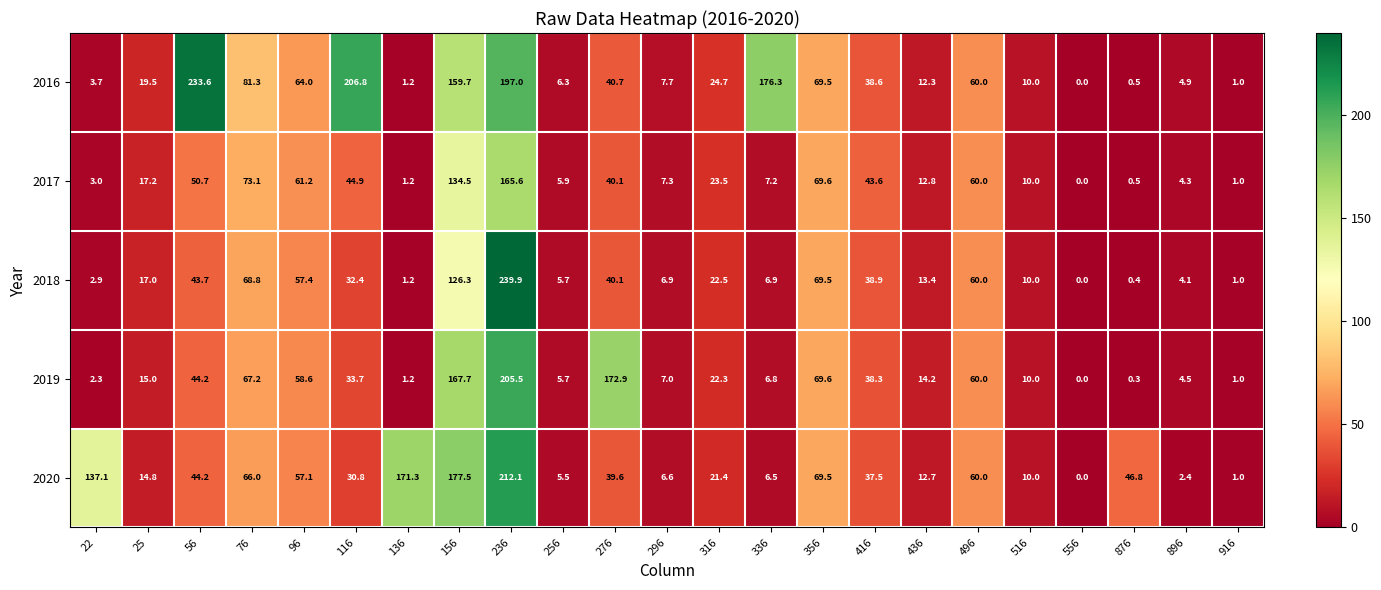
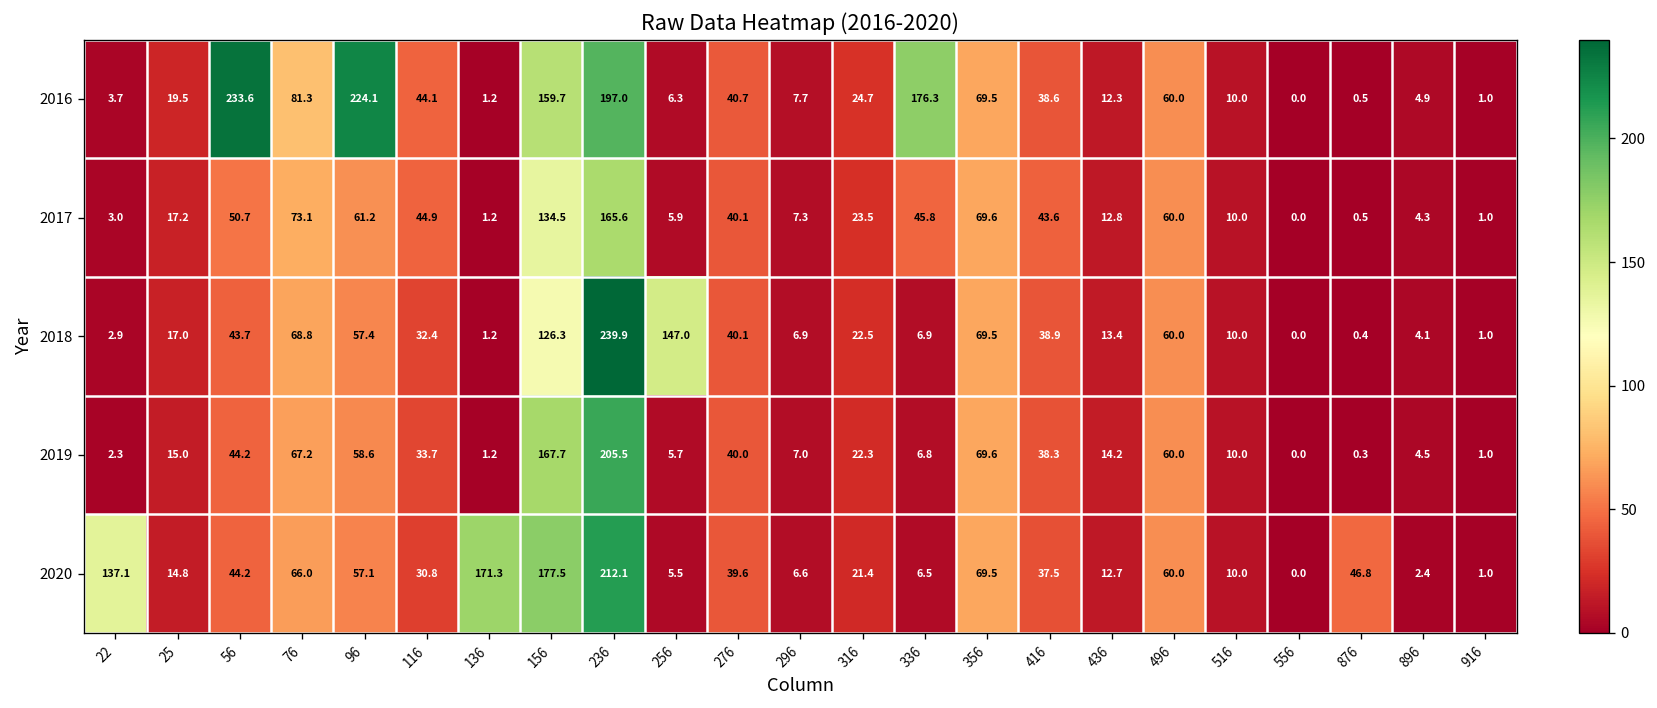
2016, 96: 64.0 -> 224.1
2016, 116: 206.8 -> 44.1
2017, 336: 7.2 -> 45.8
2018, 256: 5.7 -> 147.0
2019, 276: 172.9 -> 40.0
